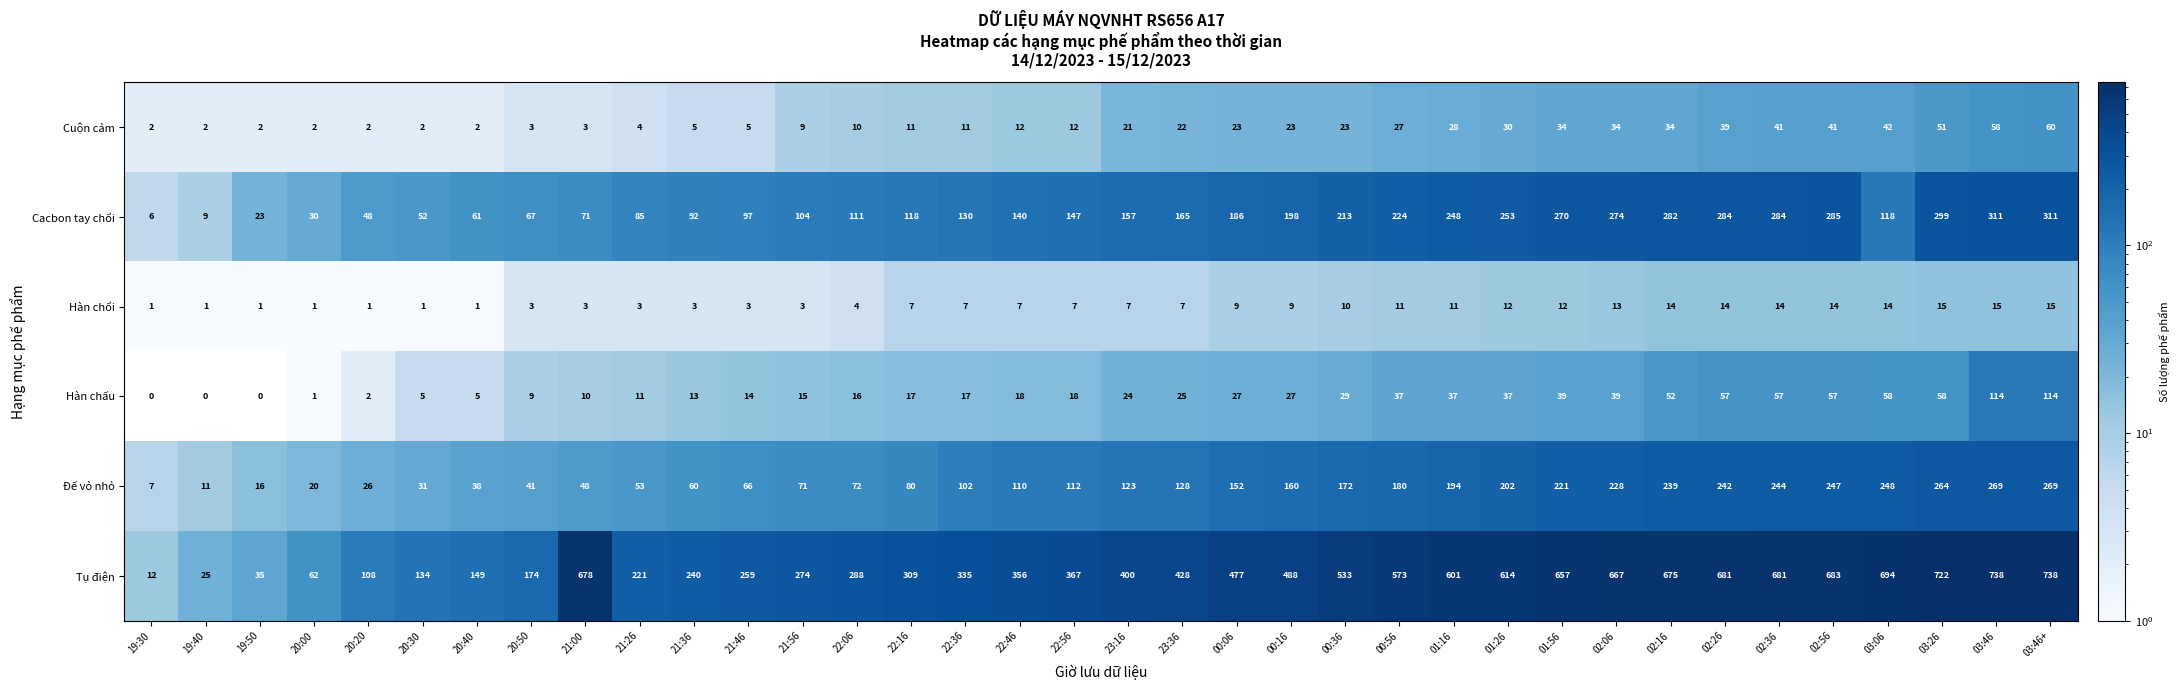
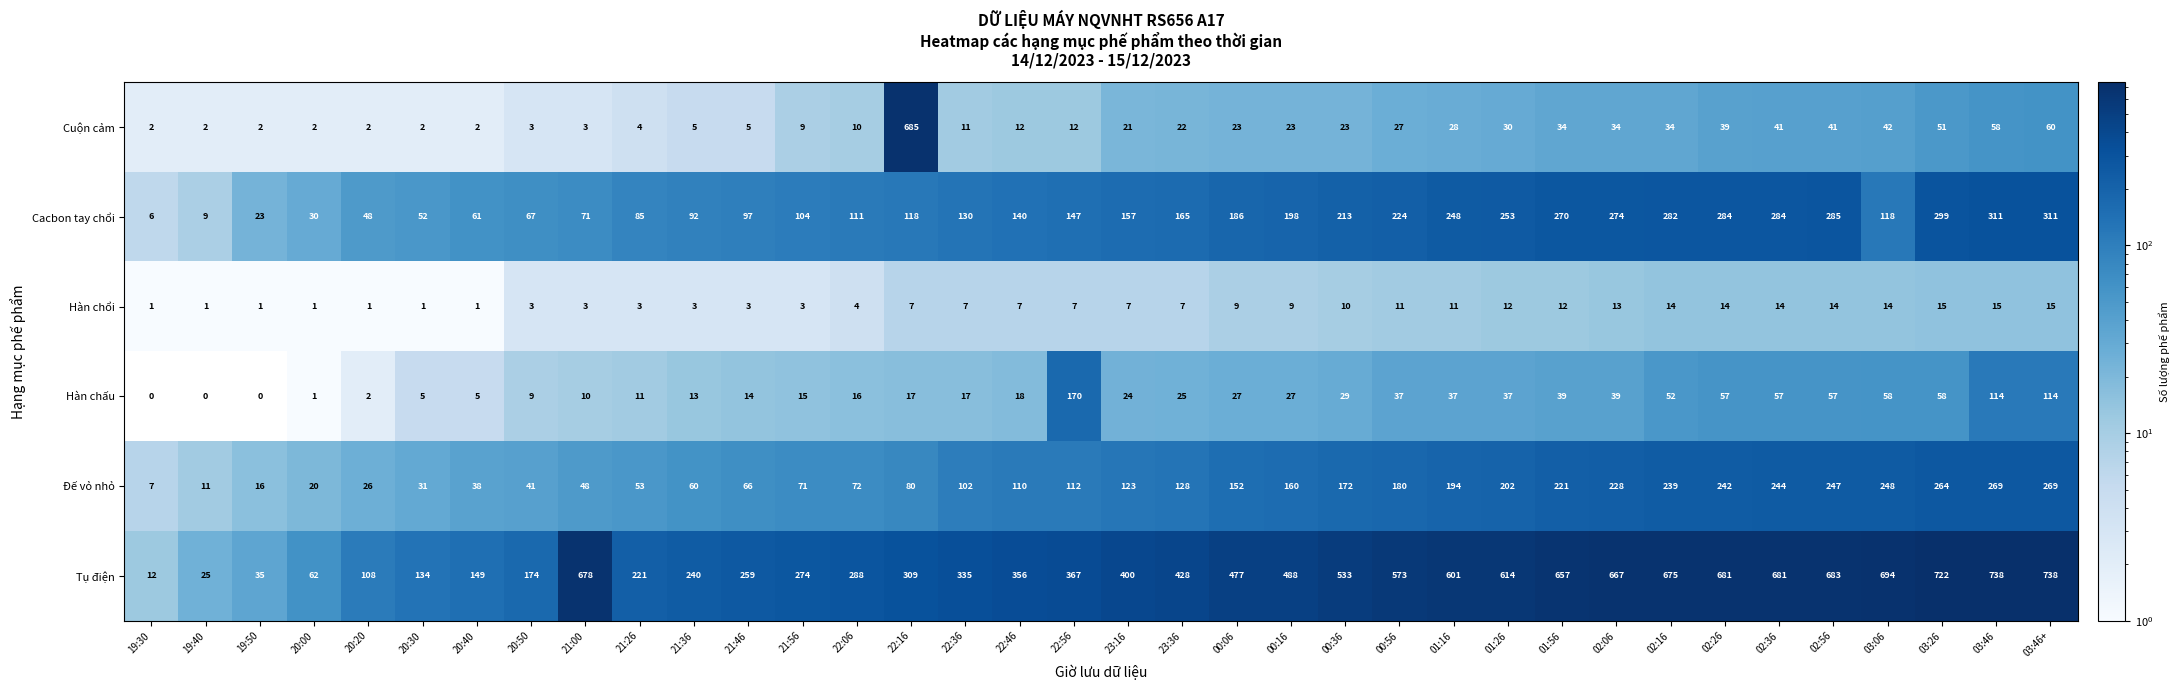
Cuộn cảm, 22:16: 11 -> 685
Hàn chấu, 22:56: 18 -> 170
